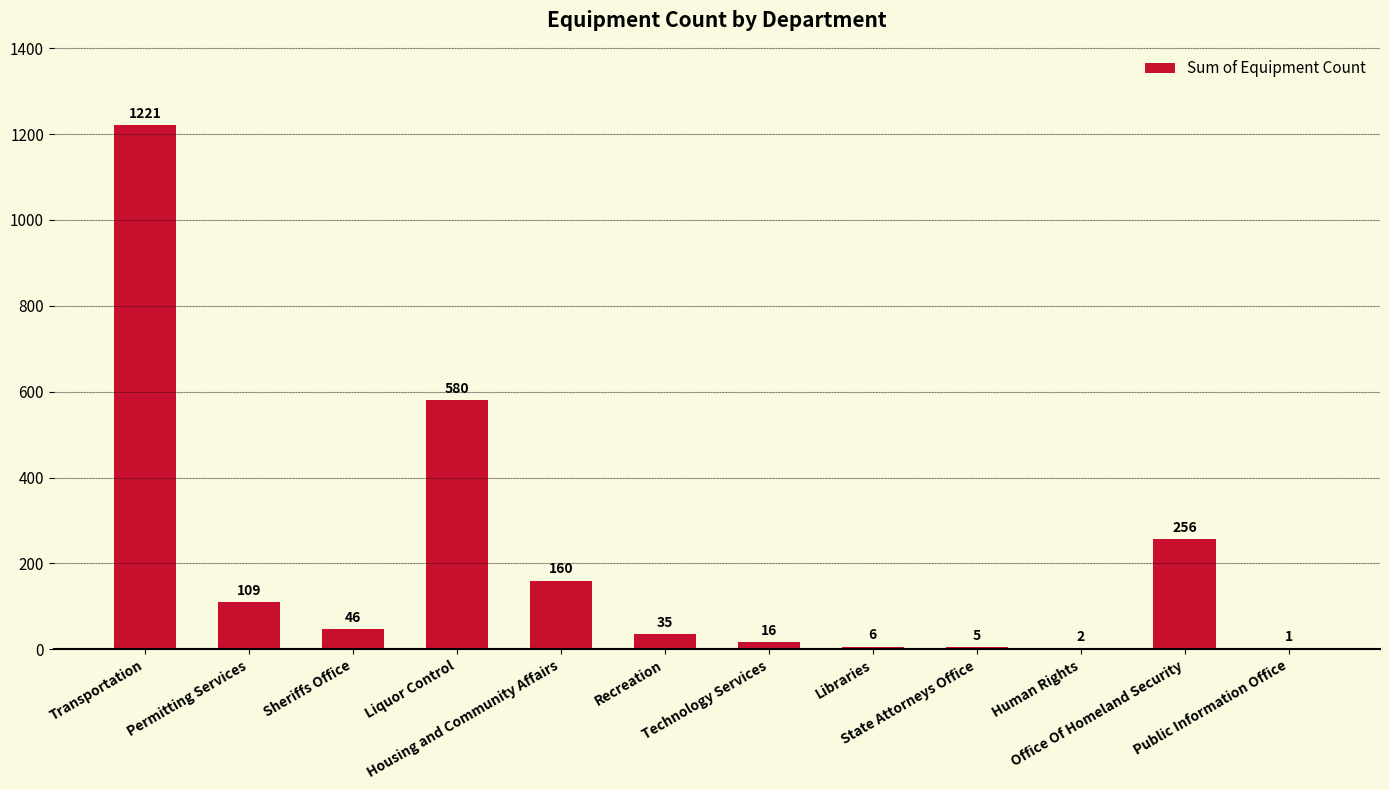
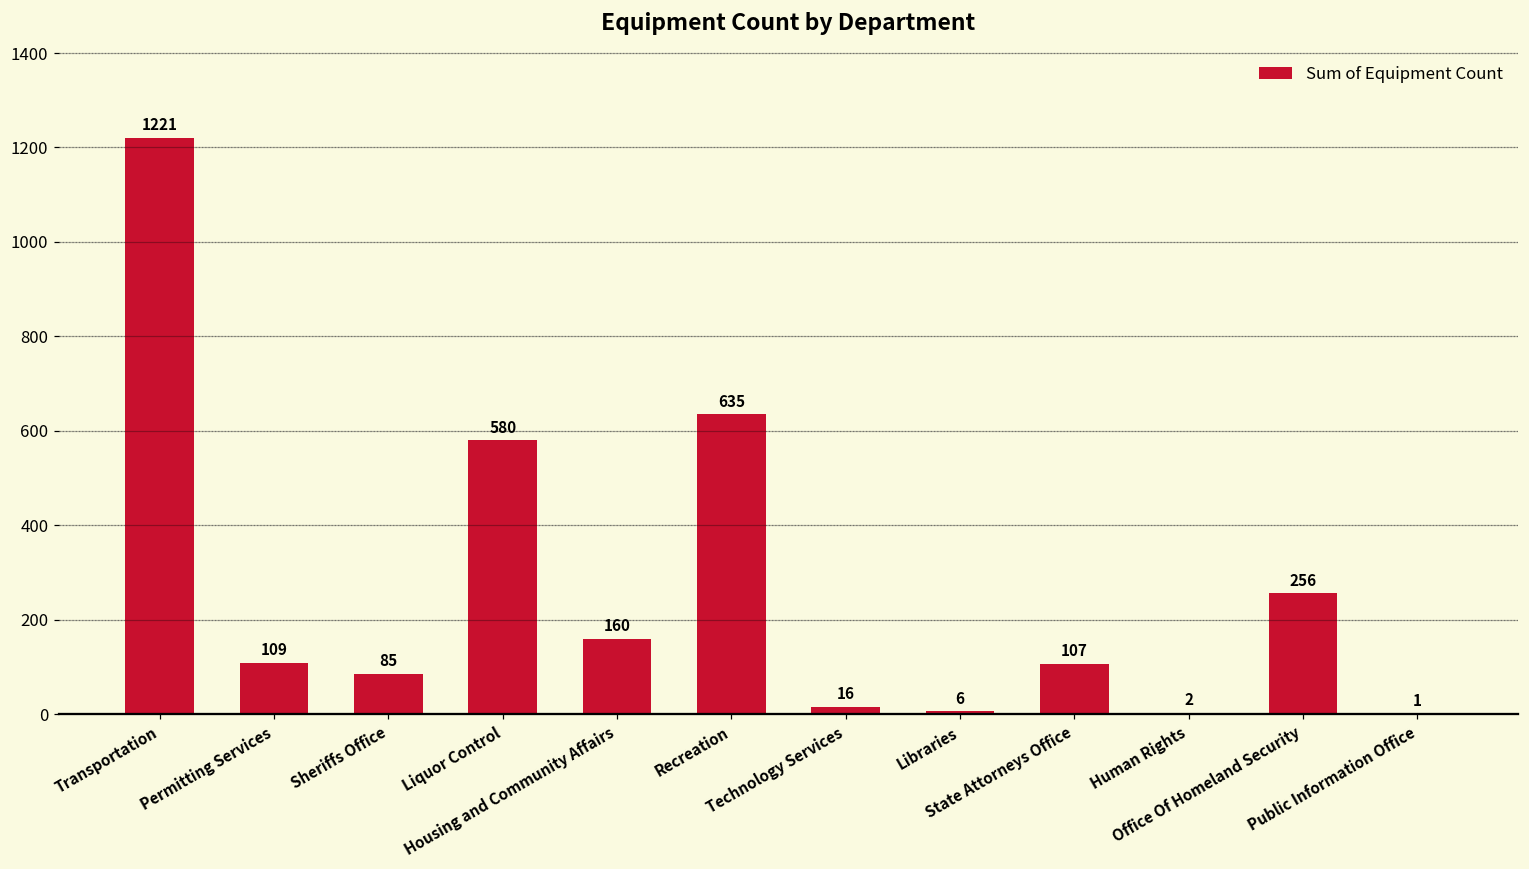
Sheriffs Office: 46 -> 85
Recreation: 35 -> 635
State Attorneys Office: 5 -> 107
